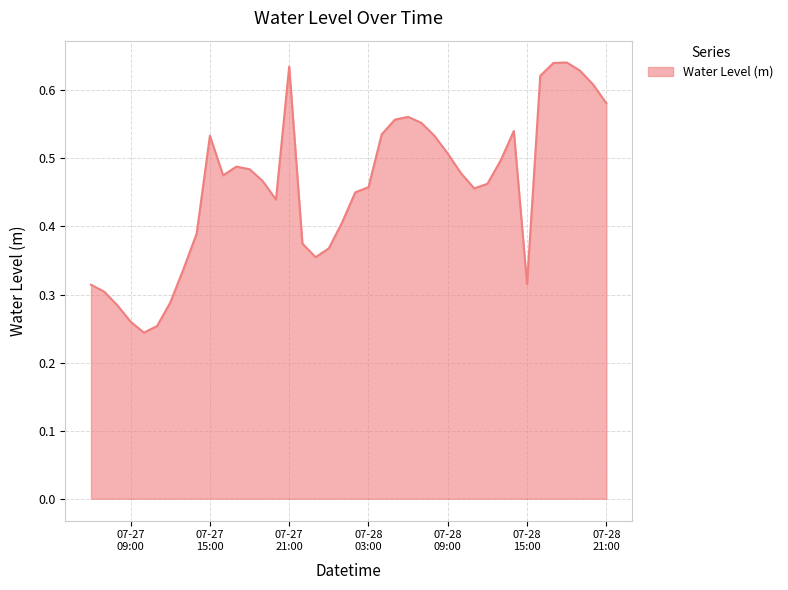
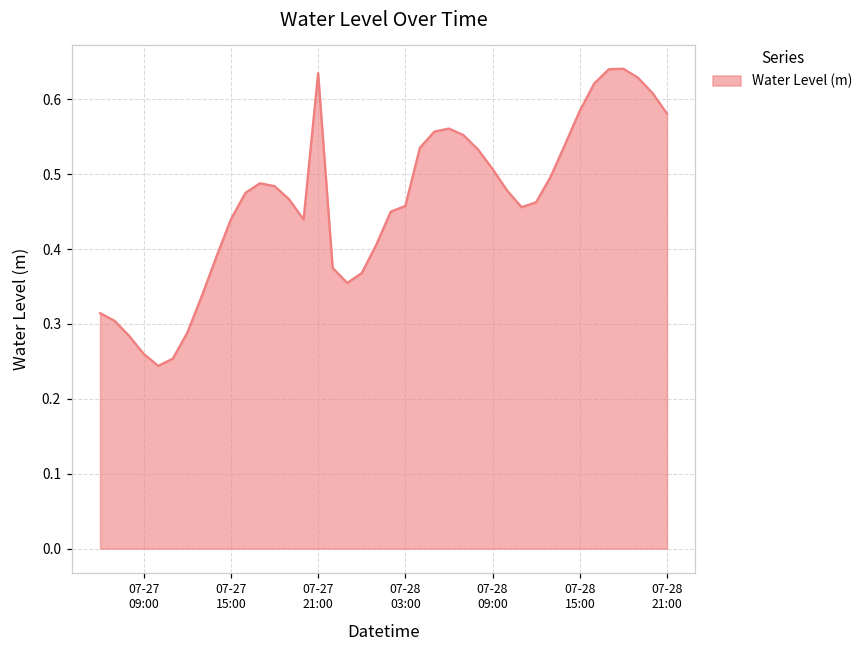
07-27 15:00: 0.53 -> 0.44
07-28 15:00: 0.32 -> 0.58
